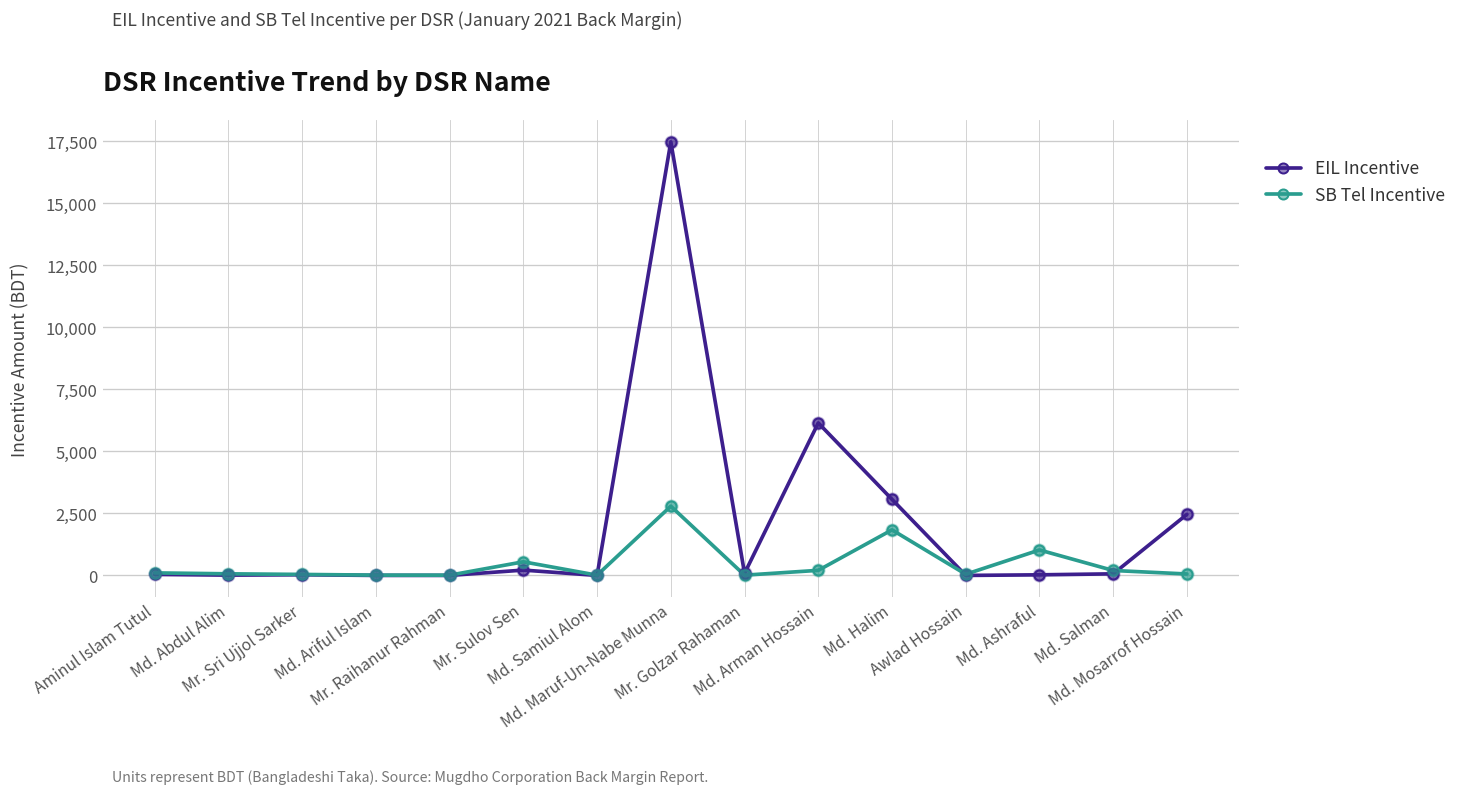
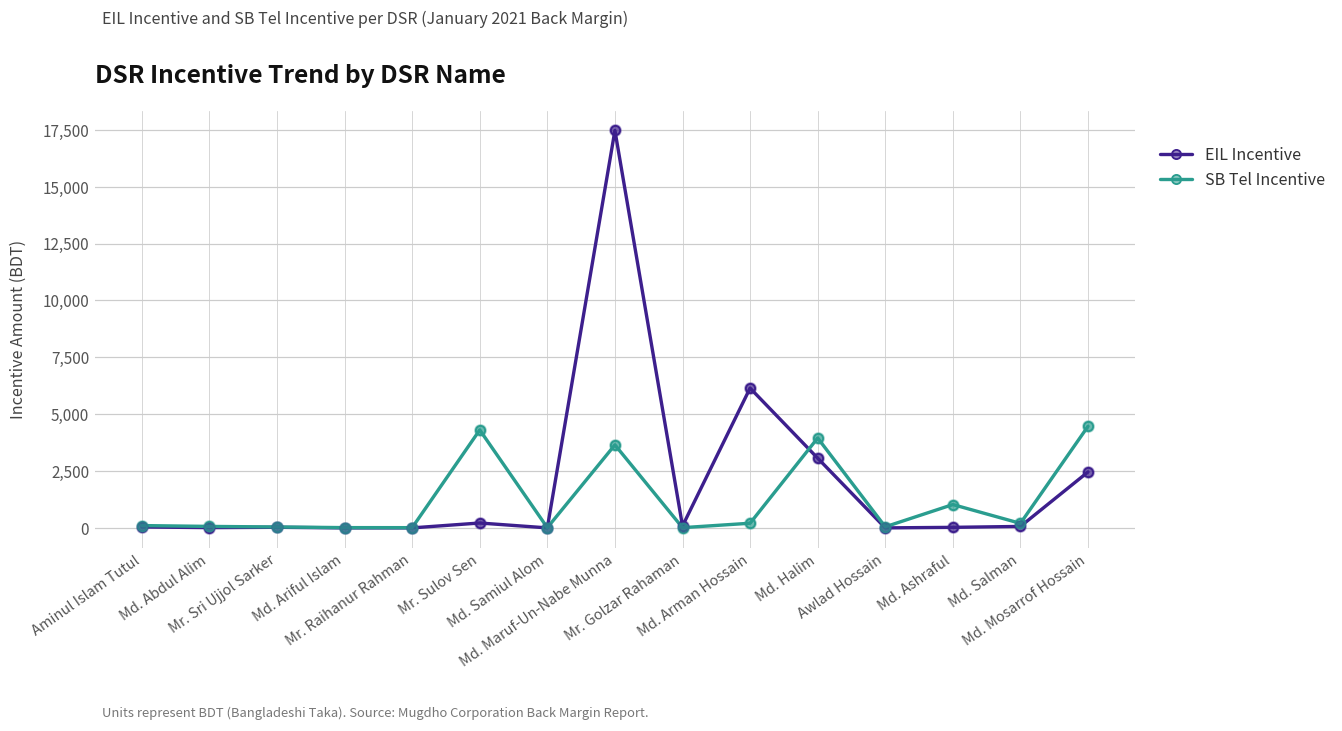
SB Tel Incentive, Mr. Sulov Sen: 500 -> 4,300
SB Tel Incentive, Md. Maruf-Un-Nabe Munna: 2,800 -> 3,700
SB Tel Incentive, Md. Halim: 1,800 -> 4,000
SB Tel Incentive, Md. Mosarrof Hossain: 100 -> 4,500
